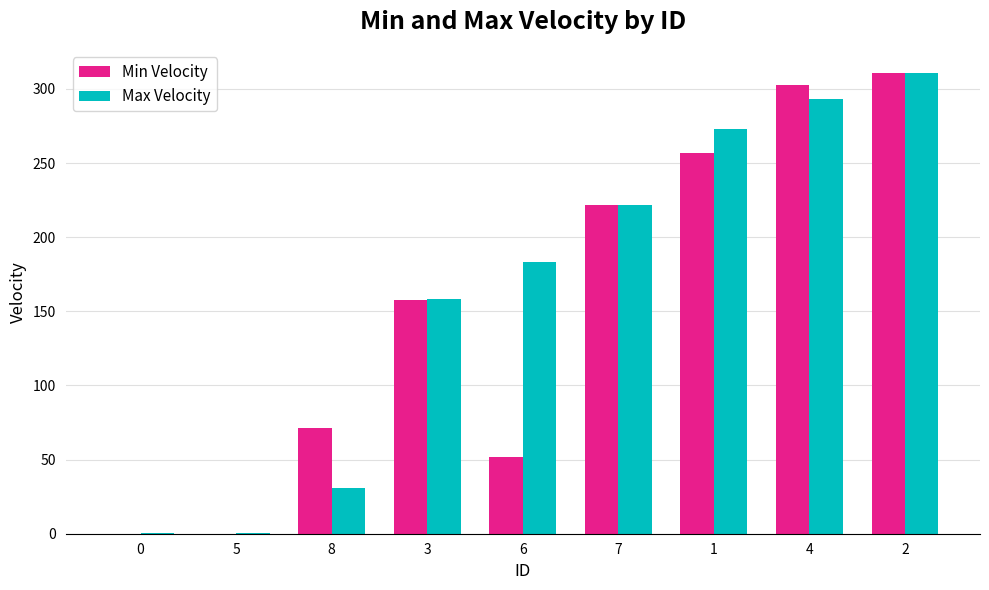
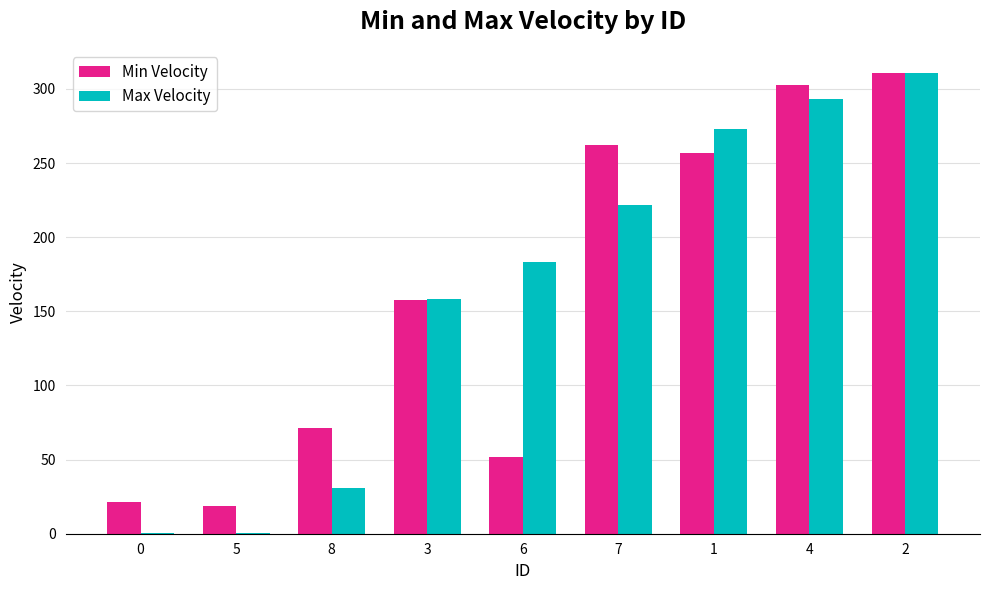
Min Velocity, 0: 0 -> 22
Min Velocity, 5: 0 -> 18
Min Velocity, 7: 222 -> 262
